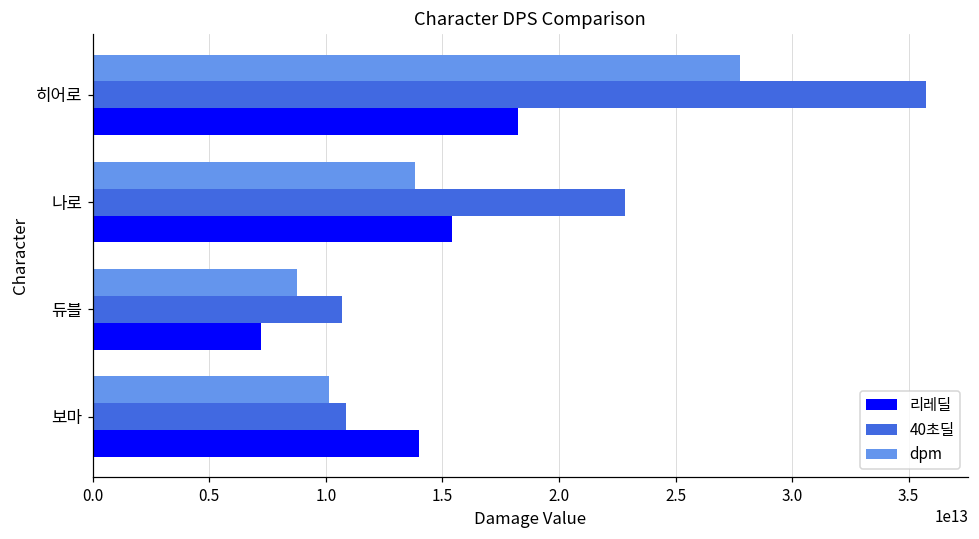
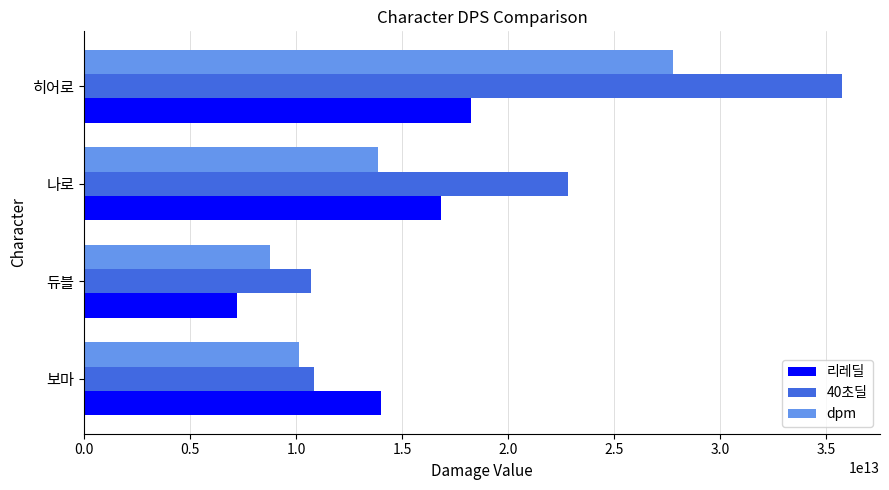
리레딜, 나로: 15400000000000 -> 16800000000000
